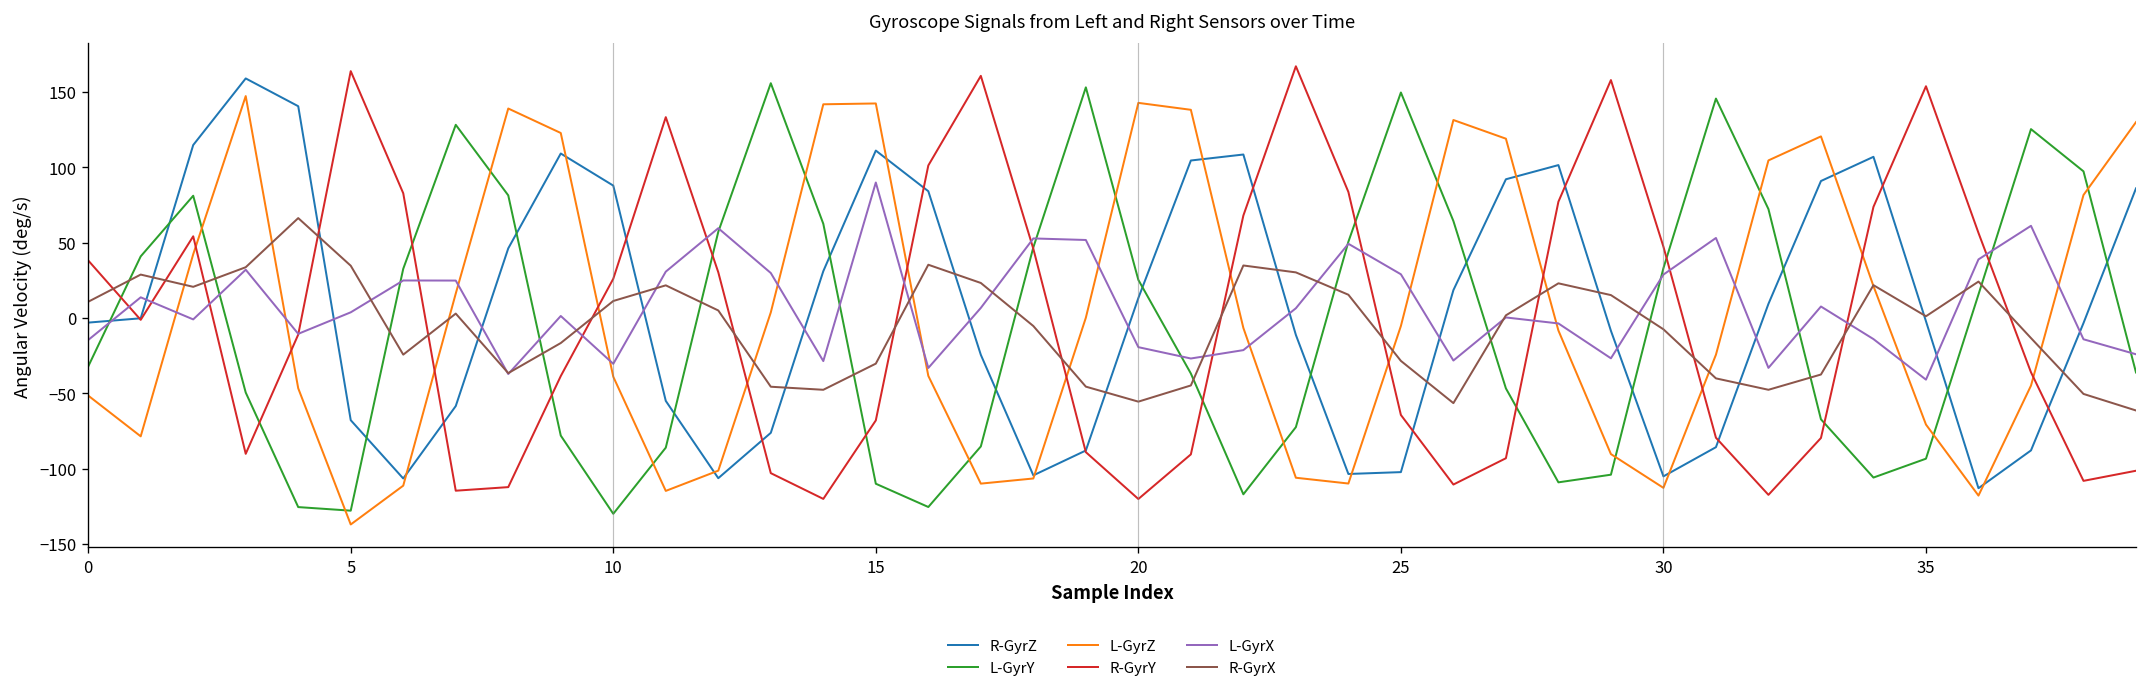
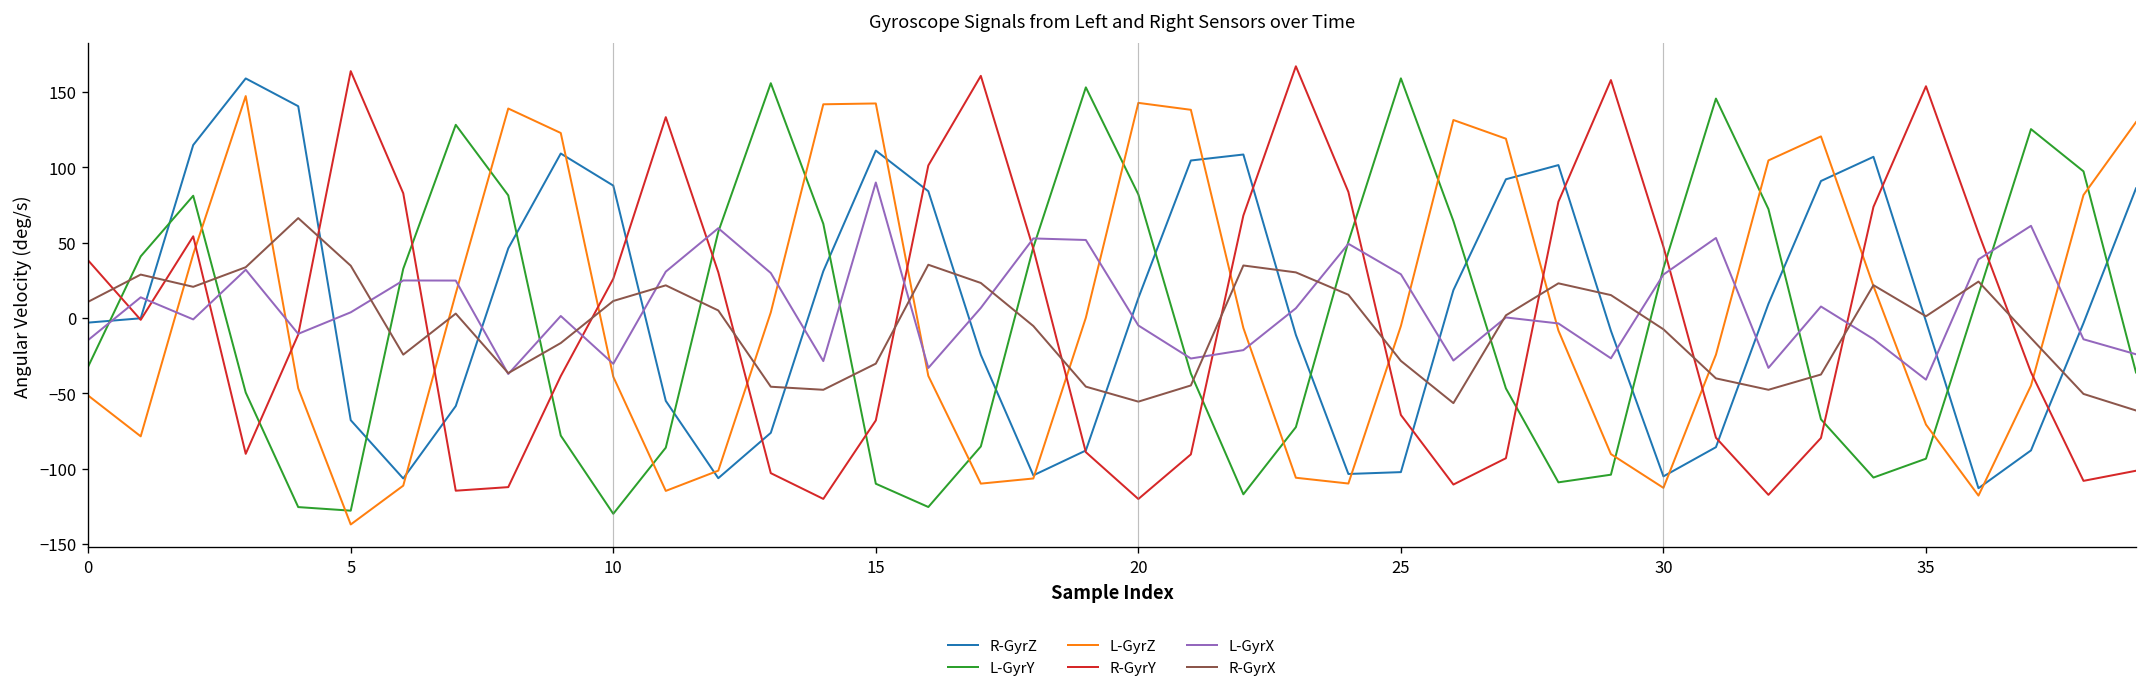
L-GyrY, 20: 25 -> 82
L-GyrX, 20: -19 -> -5
L-GyrY, 25: 150 -> 159
